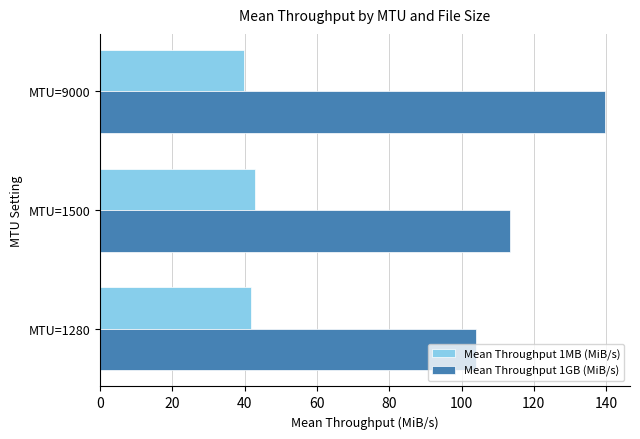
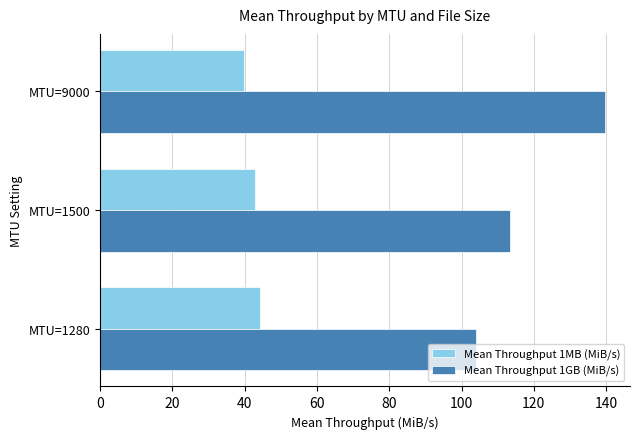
Mean Throughput 1MB (MiB/s), MTU=1280: 42 -> 44
